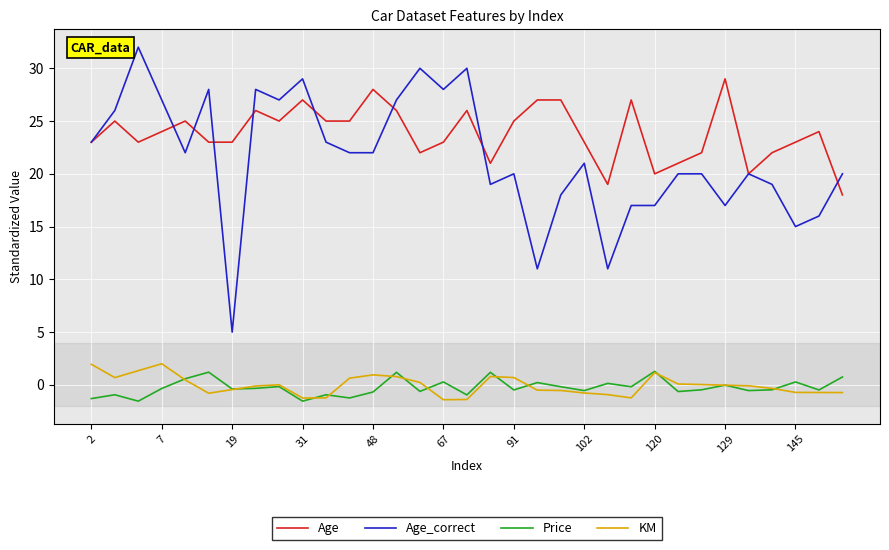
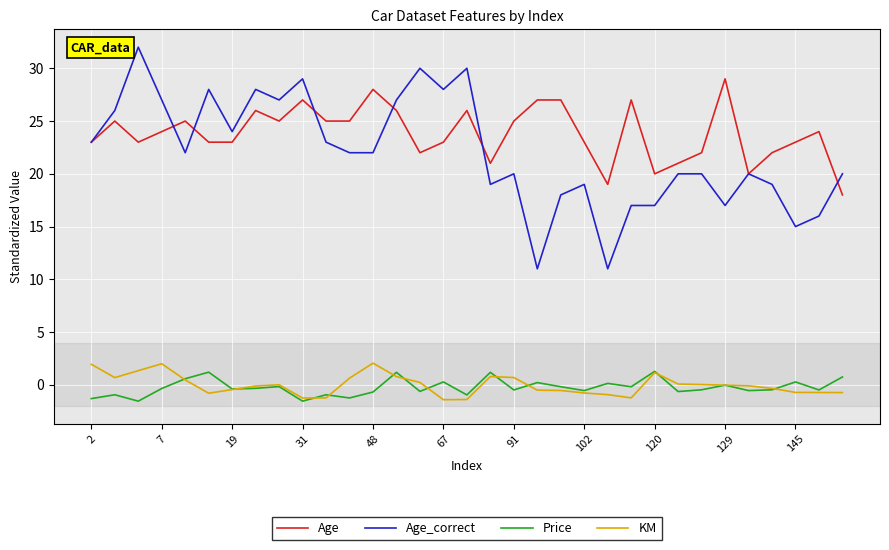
Age_correct, 19: 5 -> 24
KM, 48: 0.9 -> 2.1
Age_correct, 102: 21 -> 19
